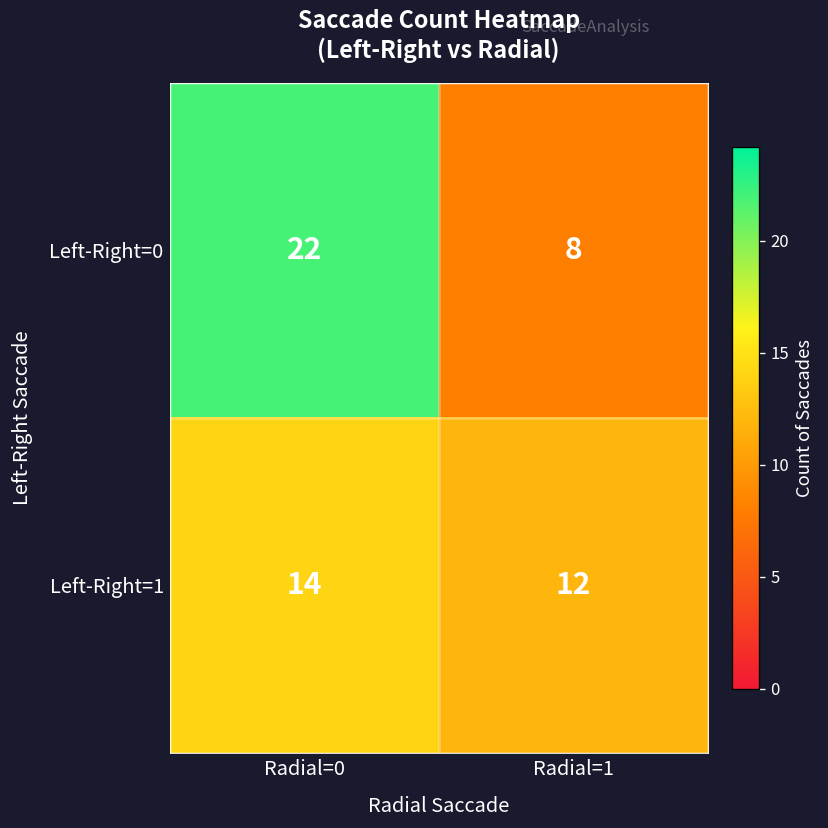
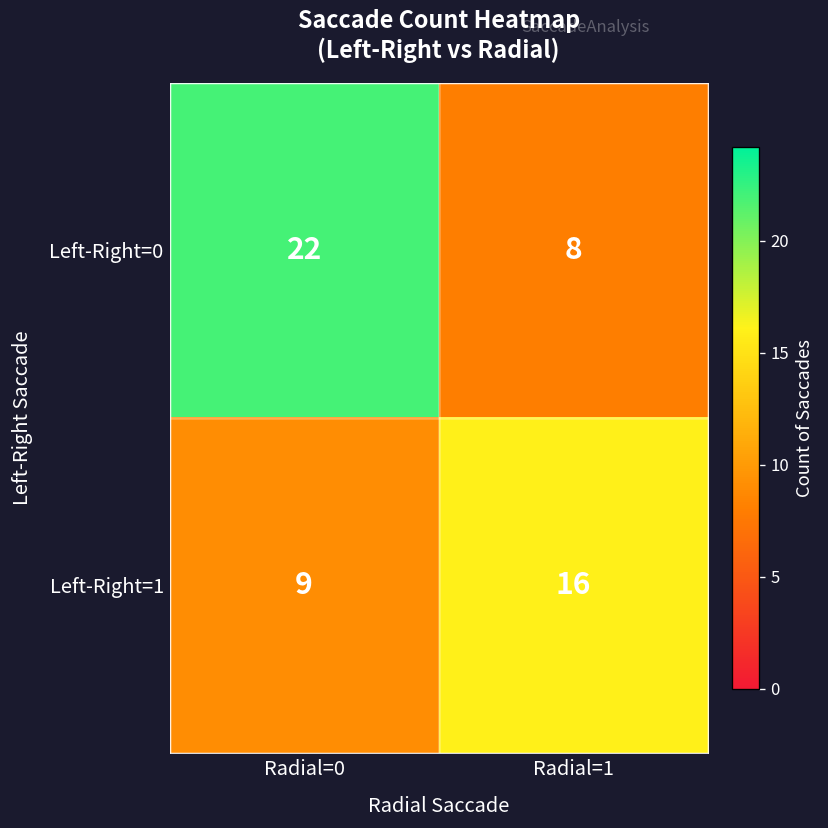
Left-Right=1, Radial=0: 14 -> 9
Left-Right=1, Radial=1: 12 -> 16
